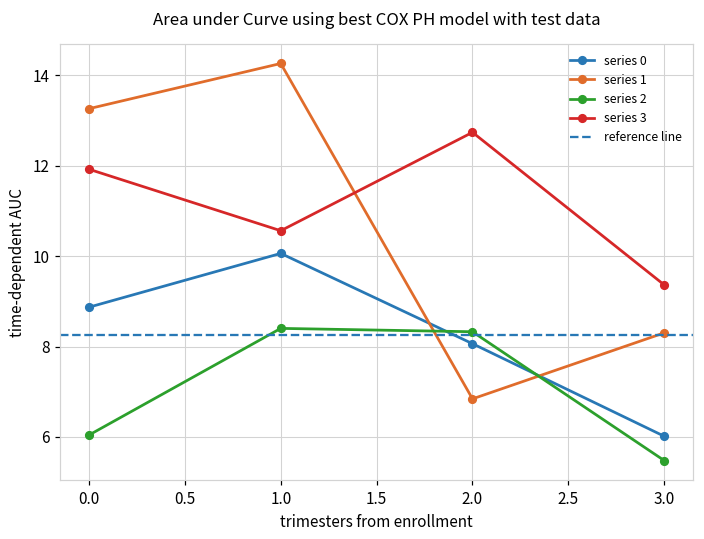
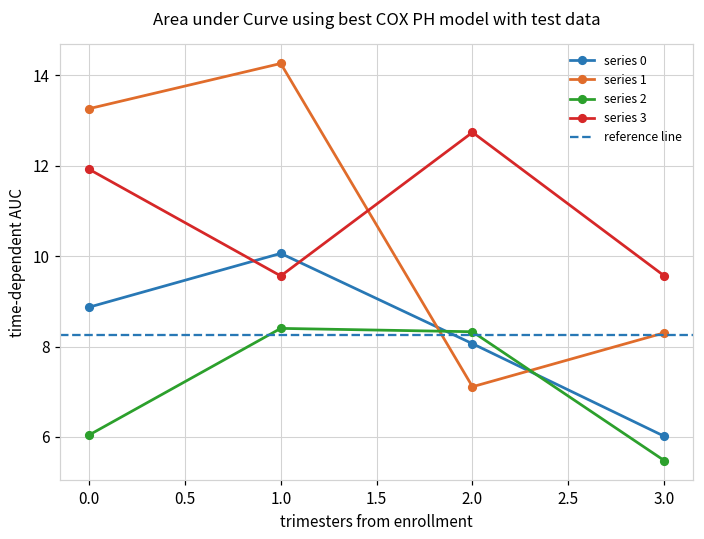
series 3, 1.0: 10.6 -> 9.6
series 1, 2.0: 6.8 -> 7.1
series 3, 3.0: 9.4 -> 9.6
